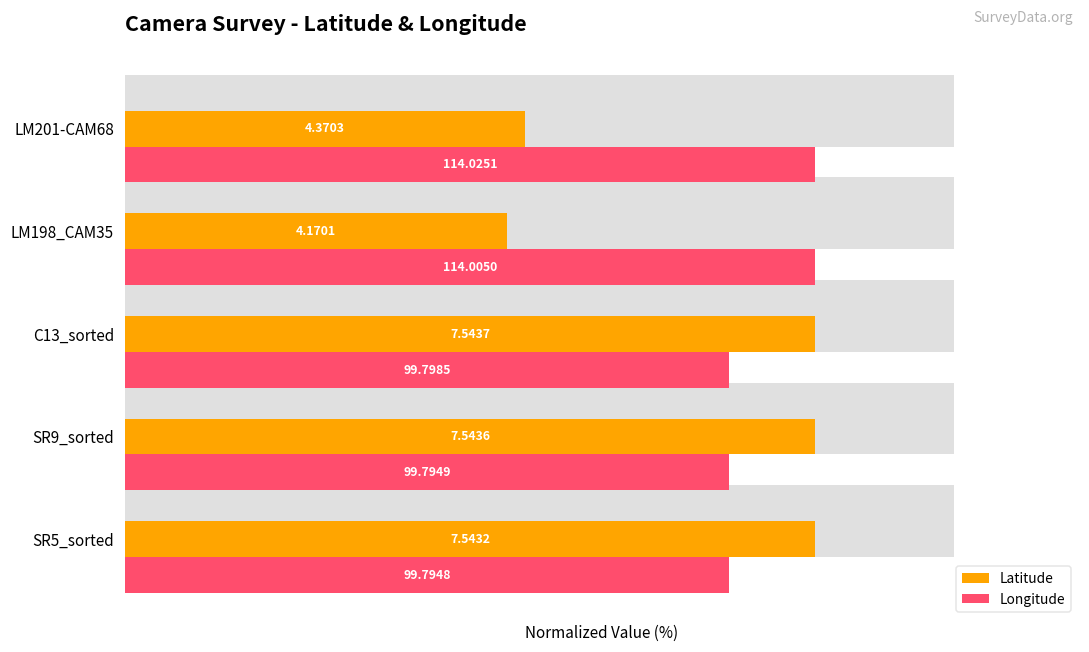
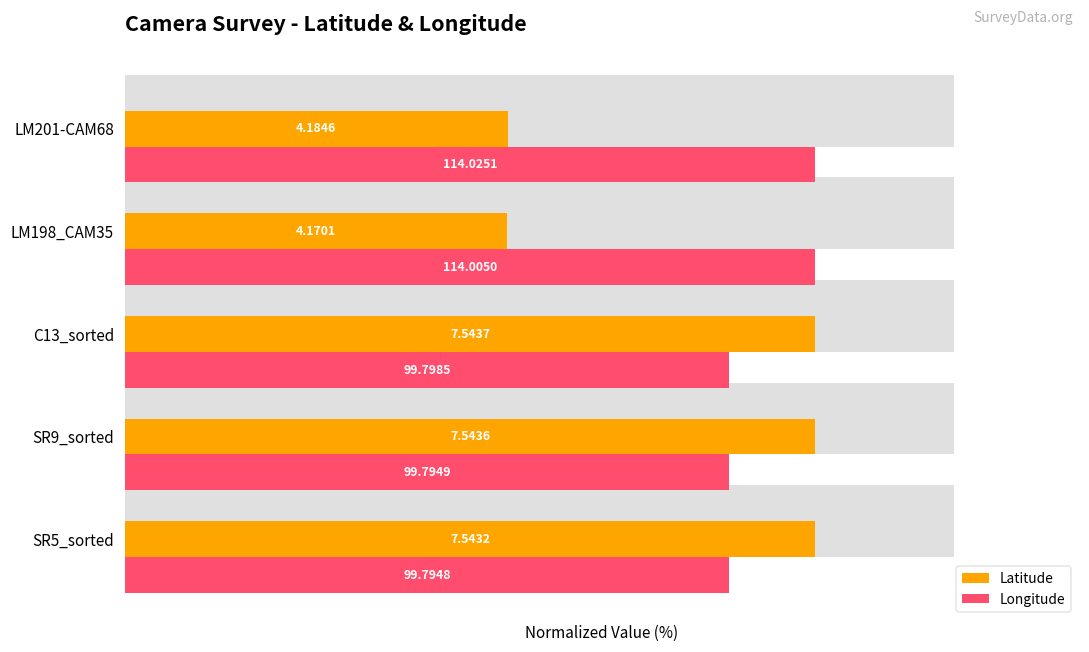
Latitude, LM201-CAM68: 4.3703 -> 4.1846
